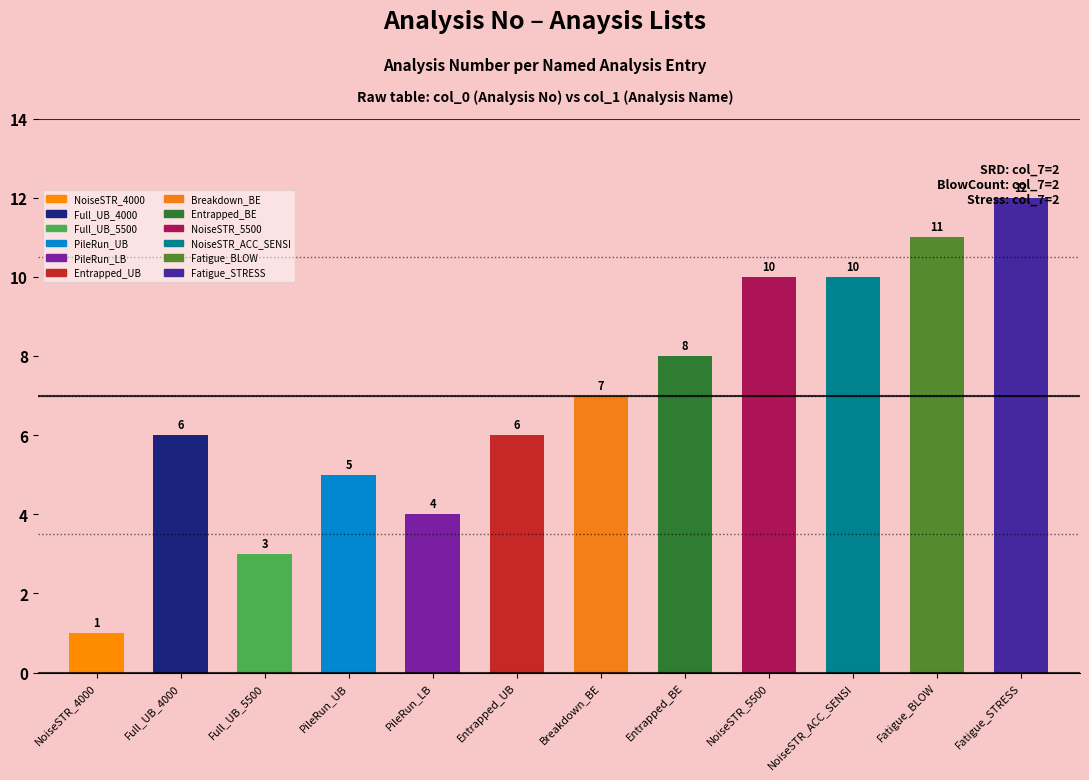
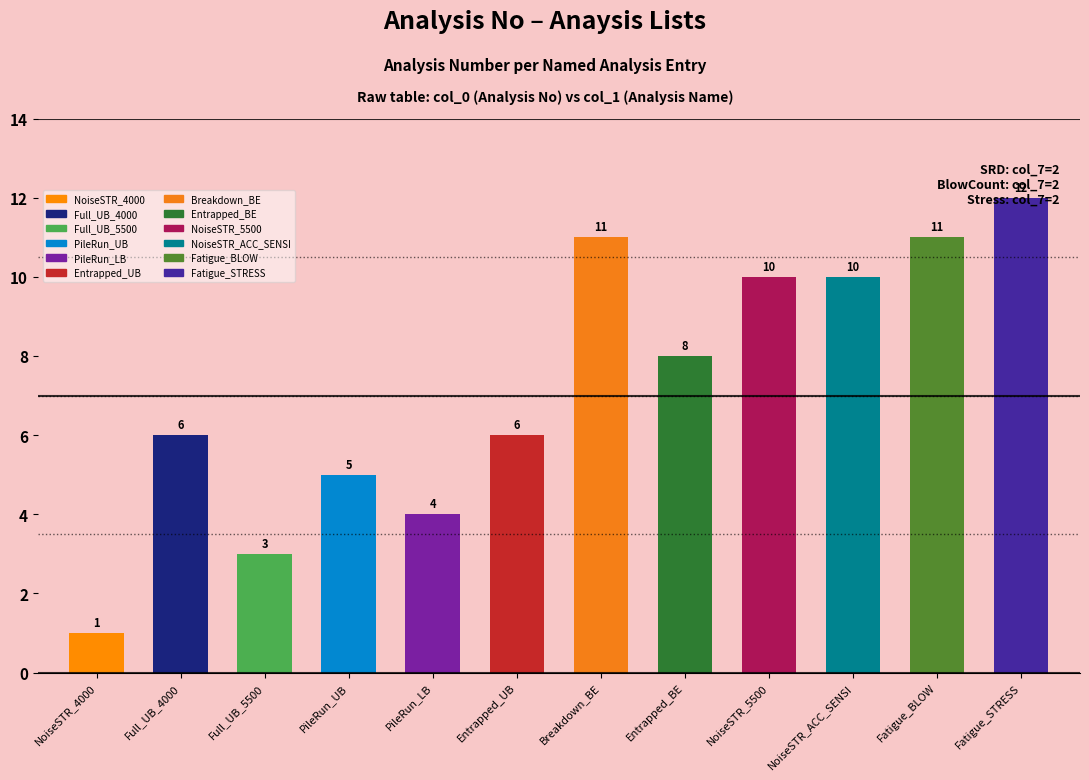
Breakdown_BE: 7 -> 11
